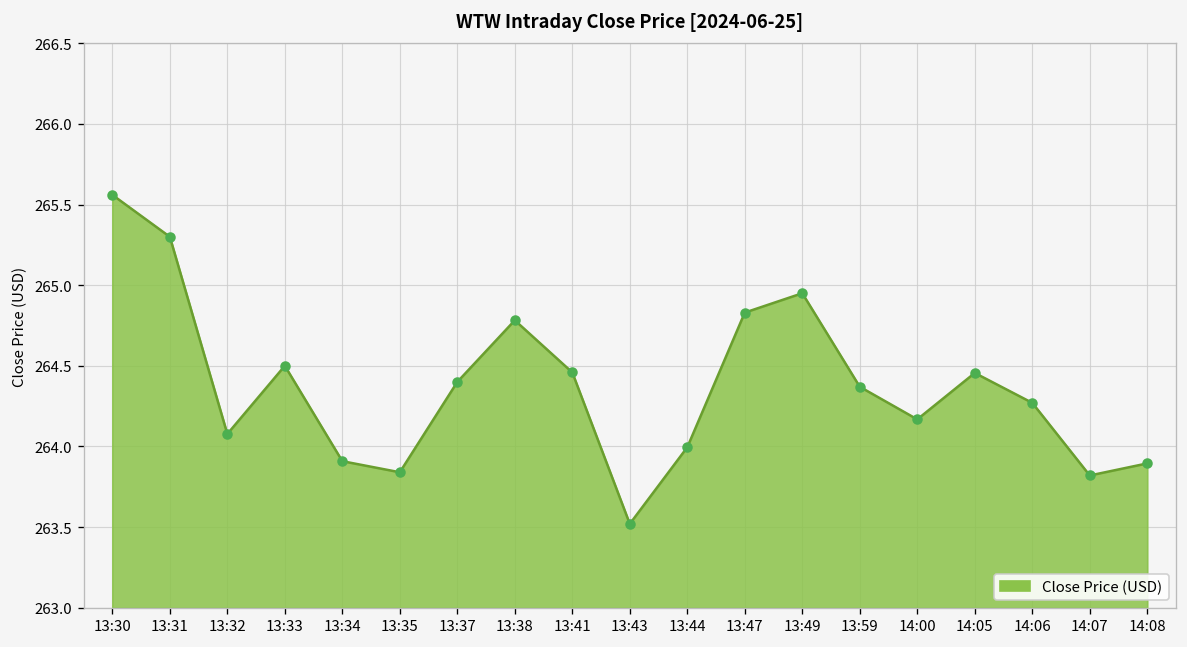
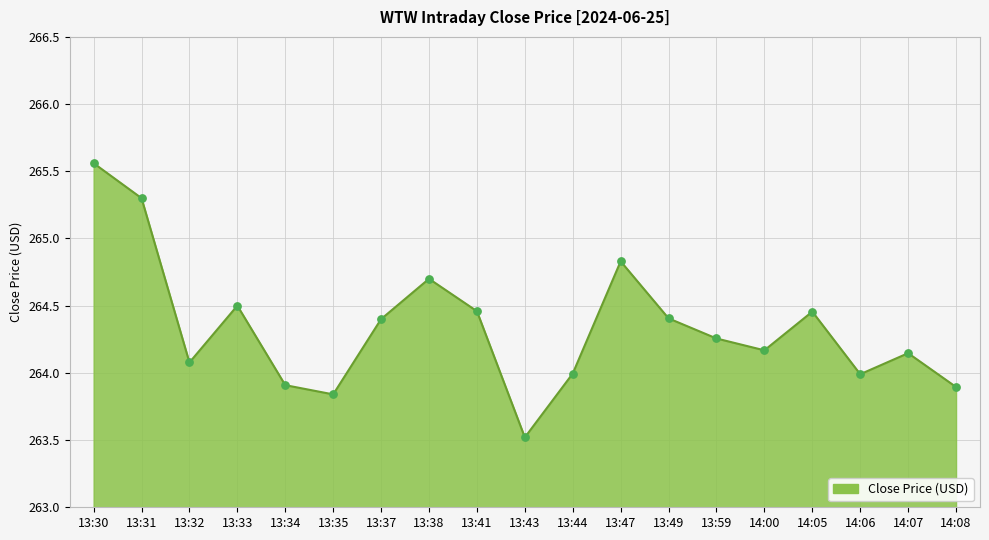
13:38: 264.78 -> 264.70
13:49: 264.95 -> 264.41
13:59: 264.37 -> 264.26
14:06: 264.27 -> 263.99
14:07: 263.82 -> 264.15
